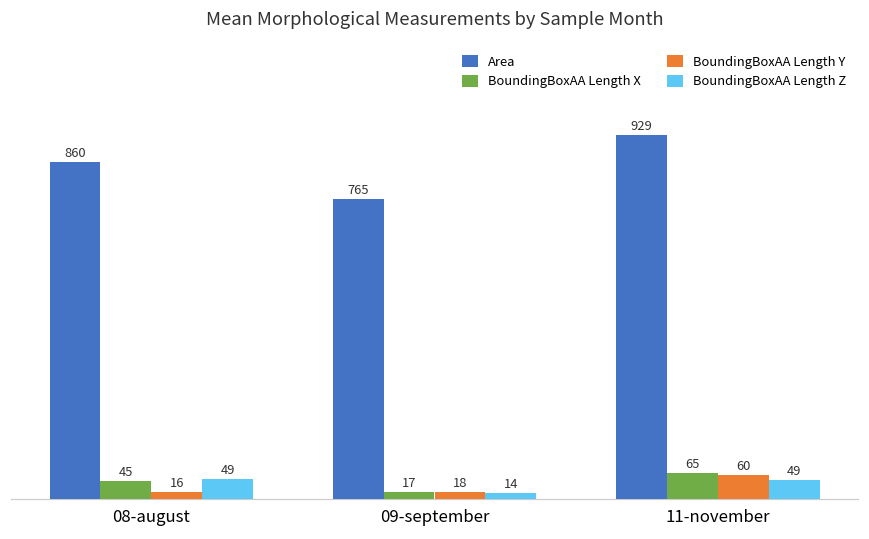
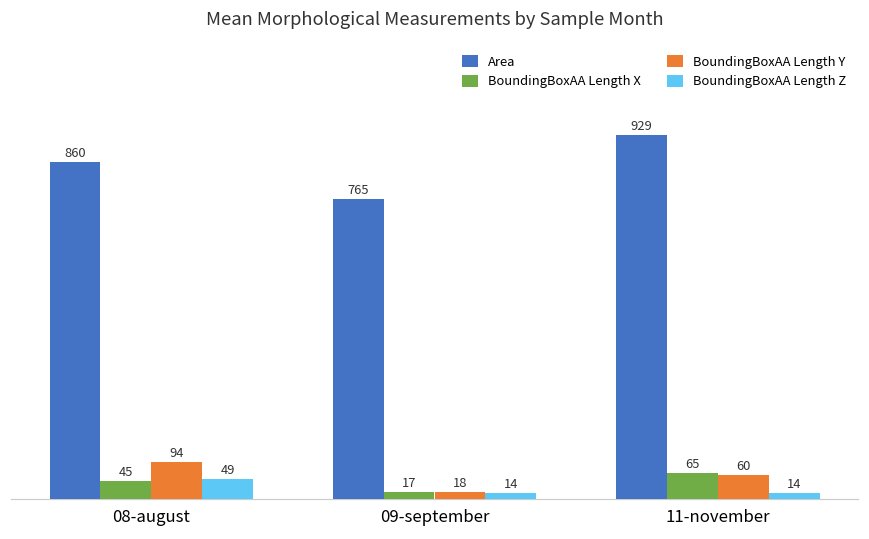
BoundingBoxAA Length Y, 08-august: 16 -> 94
BoundingBoxAA Length Z, 11-november: 49 -> 14
